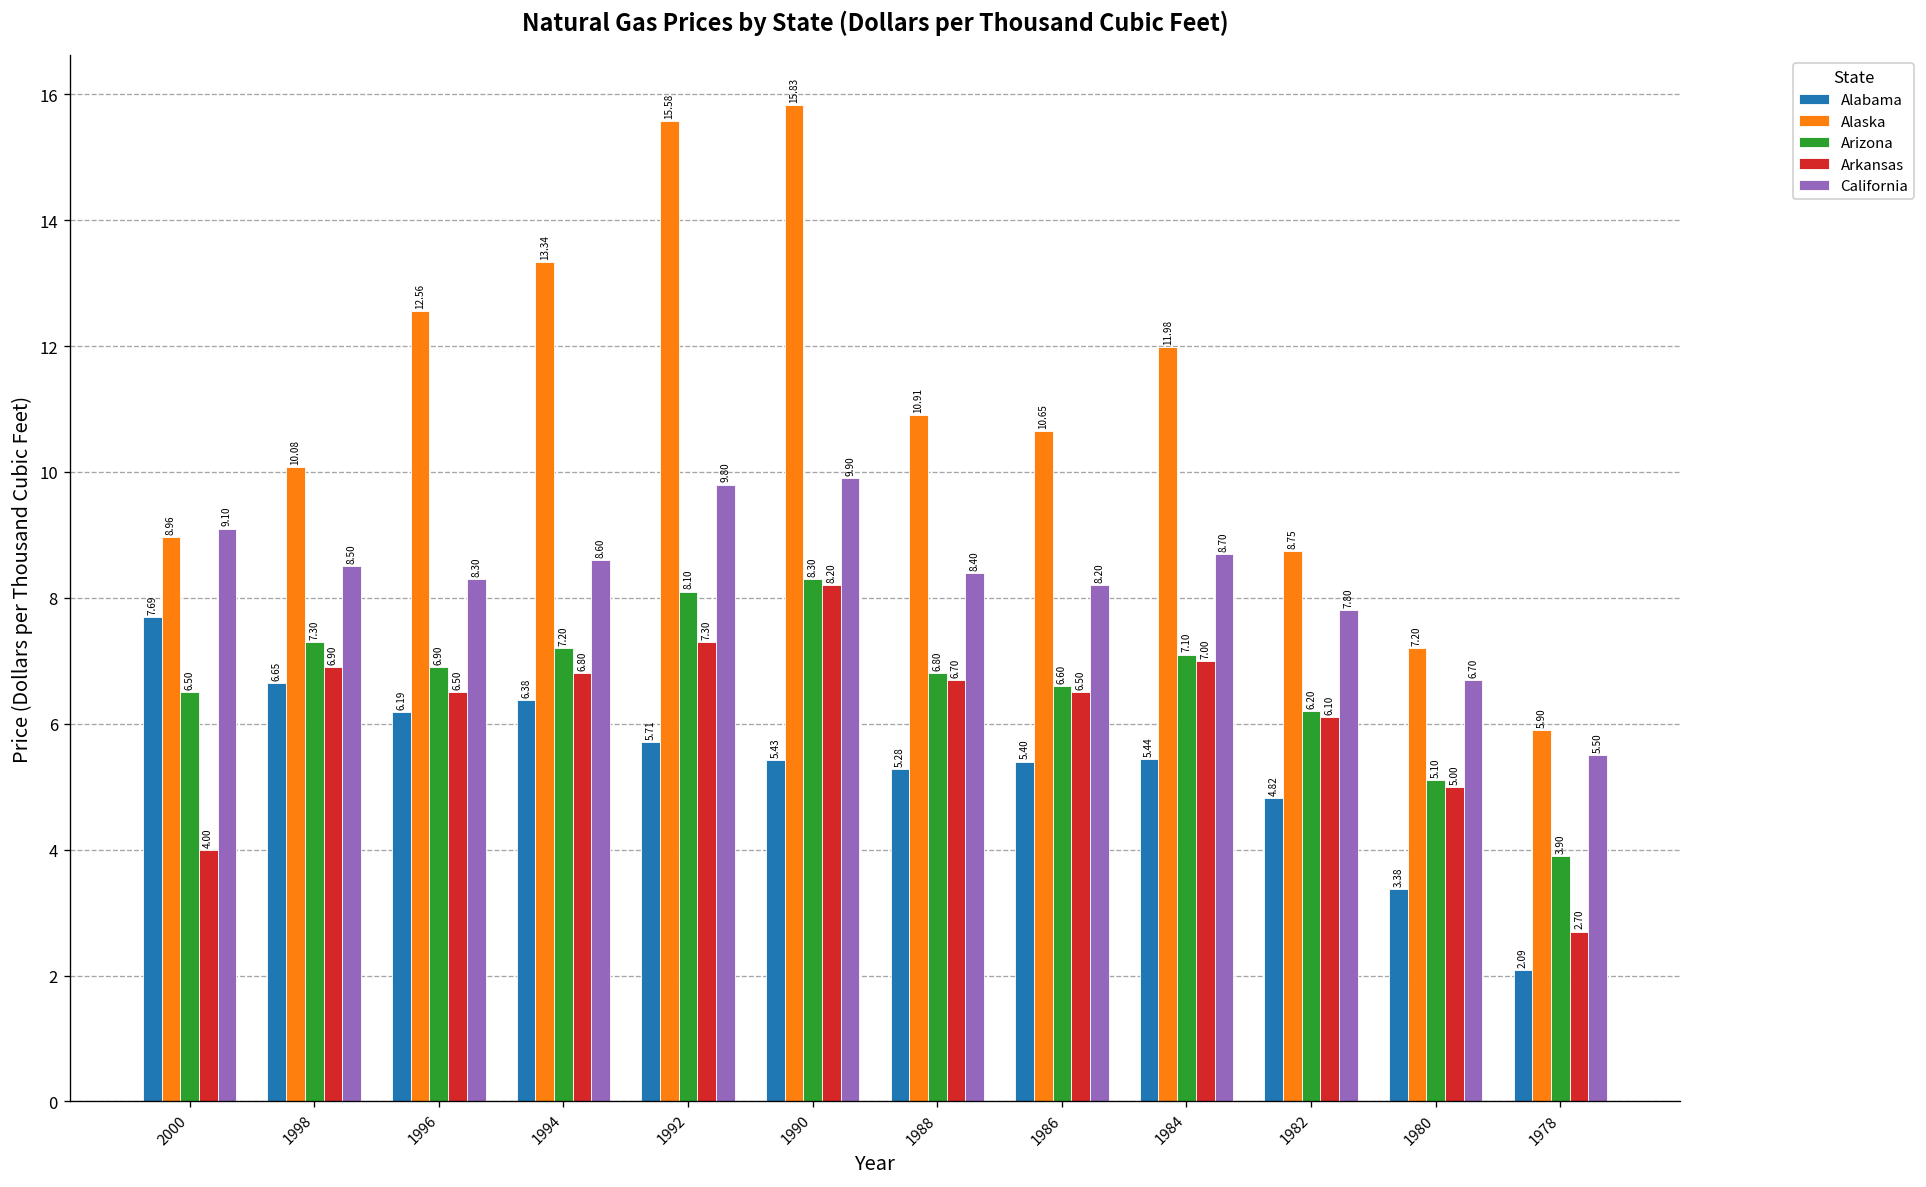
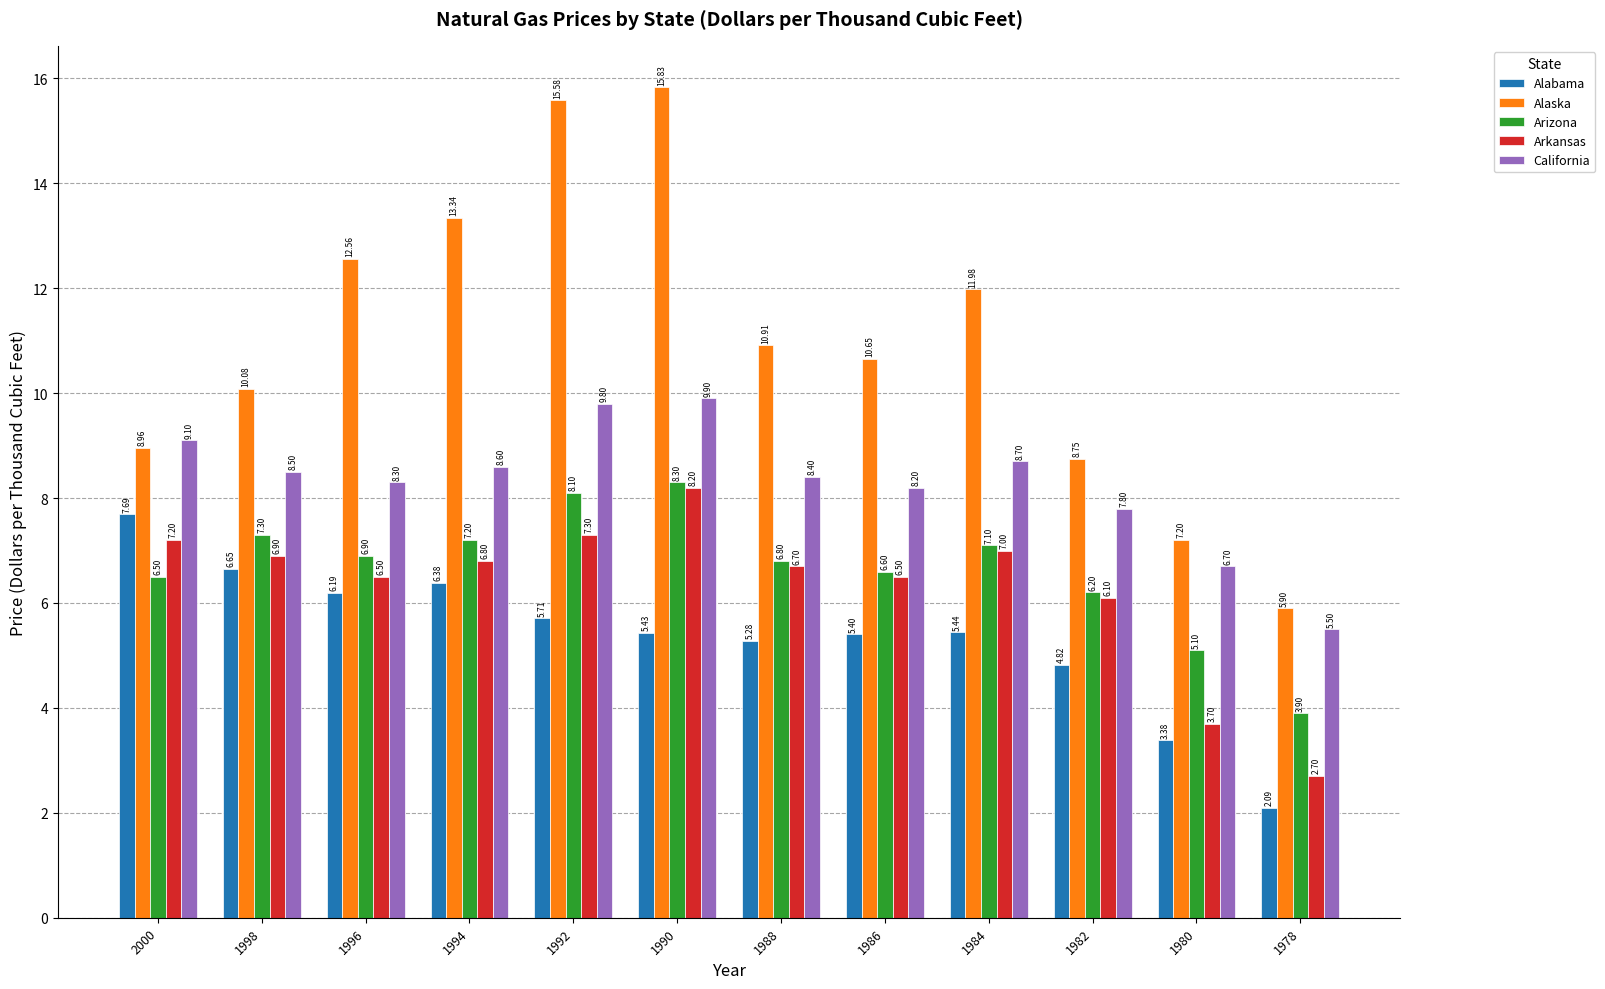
Arkansas, 2000: 4.00 -> 7.20
Arkansas, 1980: 5.00 -> 3.70
